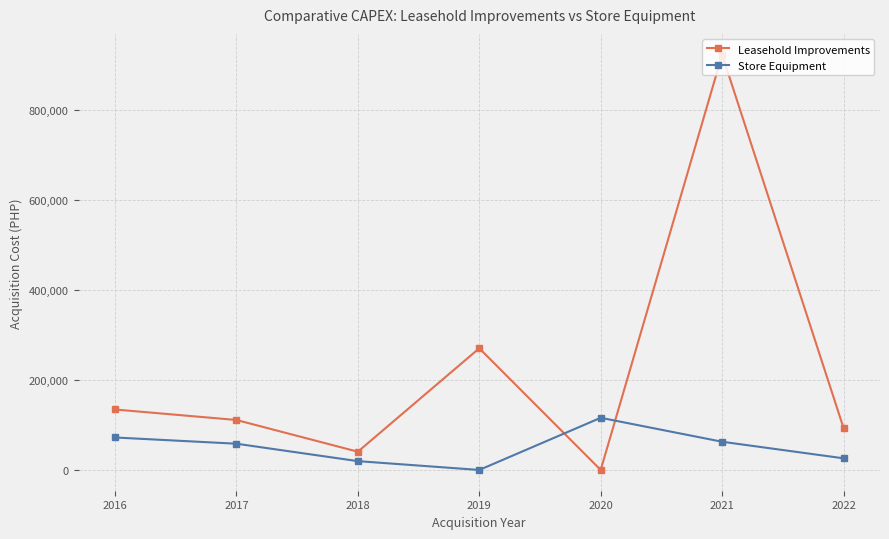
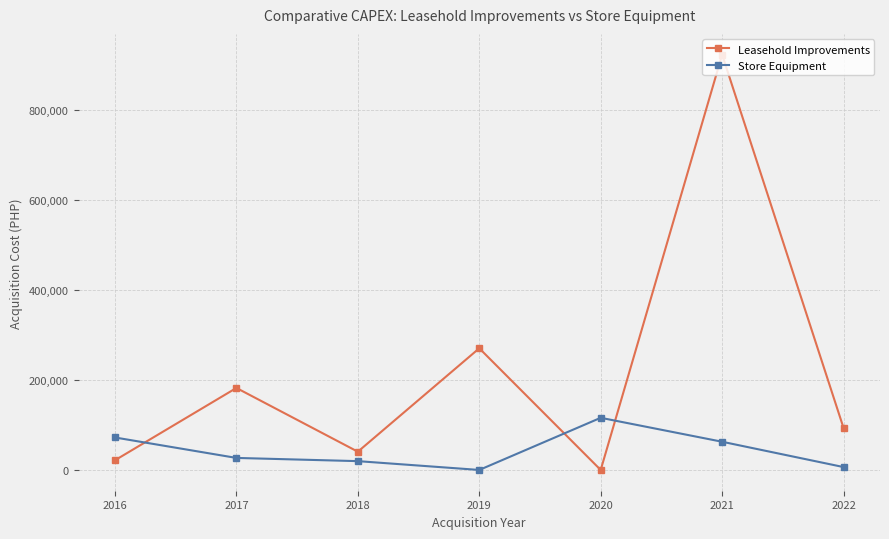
Leasehold Improvements, 2016: 130,000 -> 20,000
Leasehold Improvements, 2017: 110,000 -> 180,000
Store Equipment, 2017: 60,000 -> 30,000
Store Equipment, 2022: 30,000 -> 10,000
